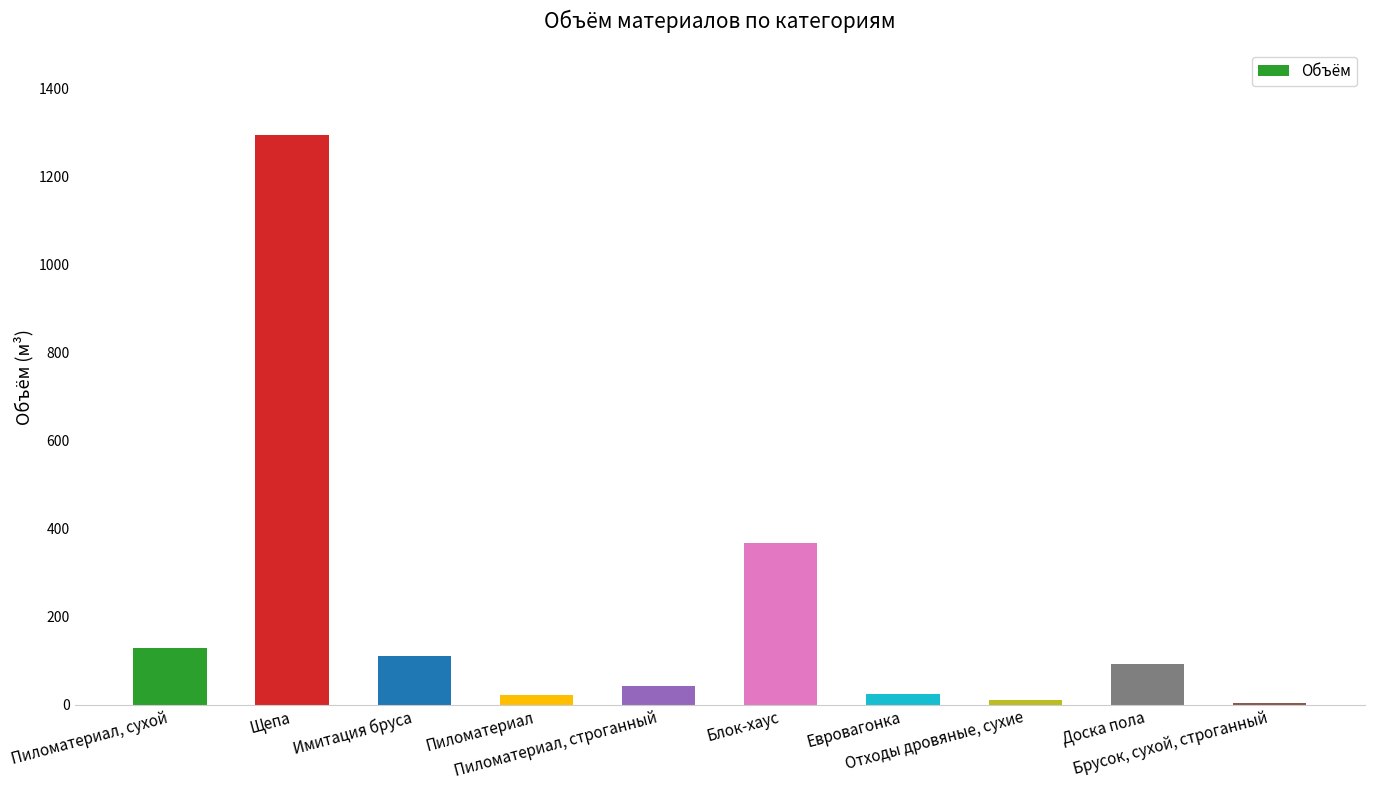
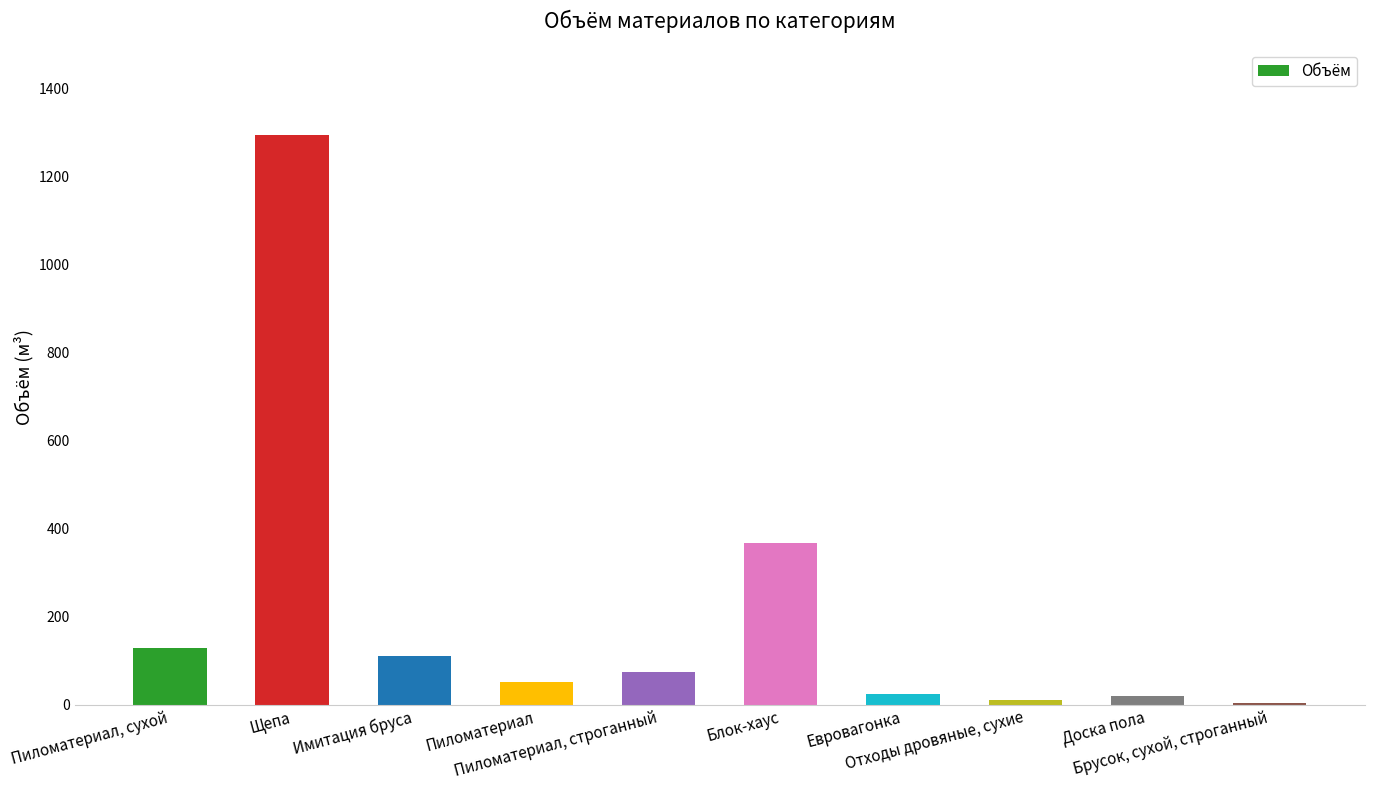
Пиломатериал: 20 -> 50
Пиломатериал, строганный: 40 -> 70
Доска пола: 90 -> 20
